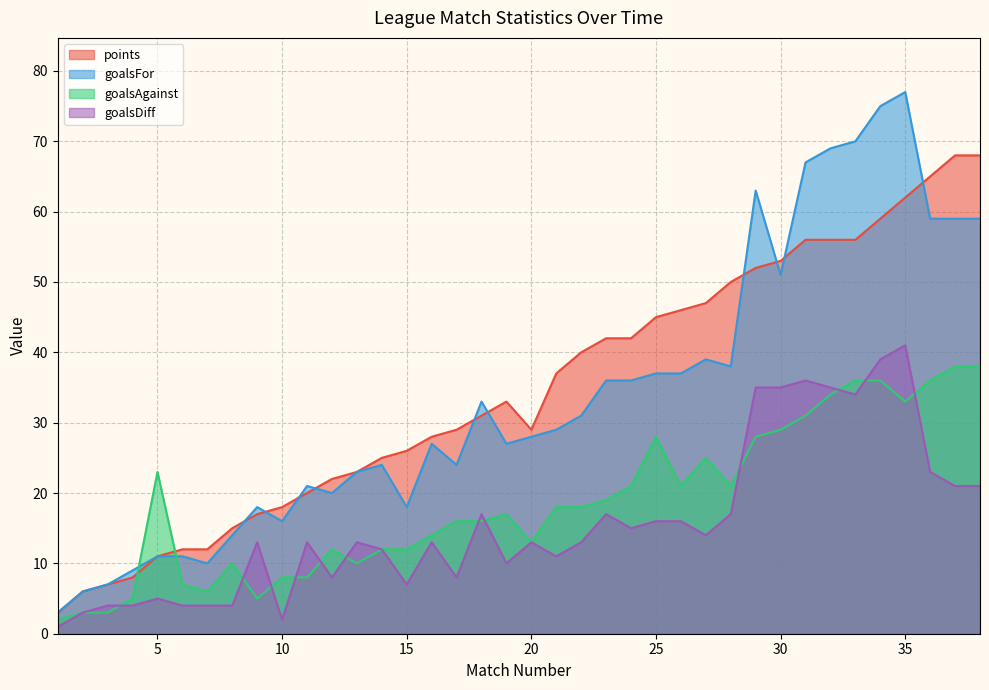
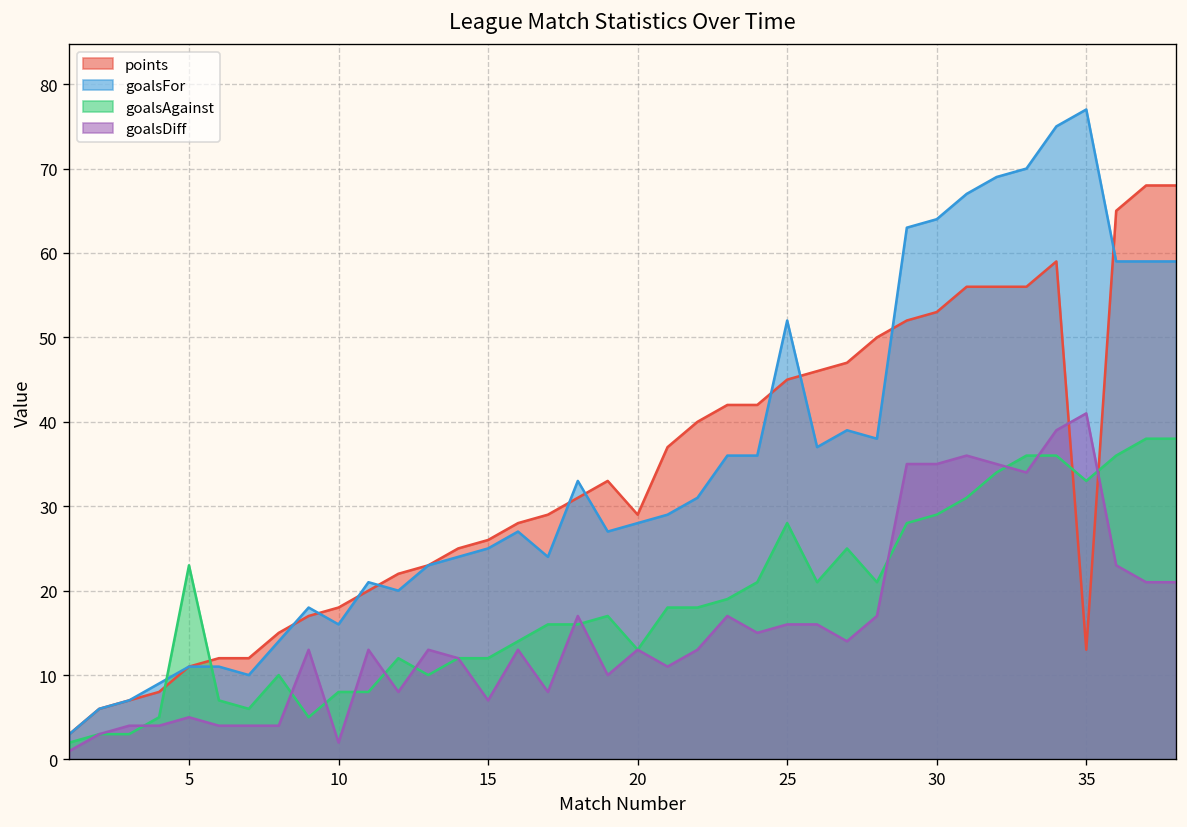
goalsFor, 15: 18 -> 25
goalsFor, 25: 37 -> 52
goalsFor, 30: 51 -> 64
points, 35: 62 -> 13
